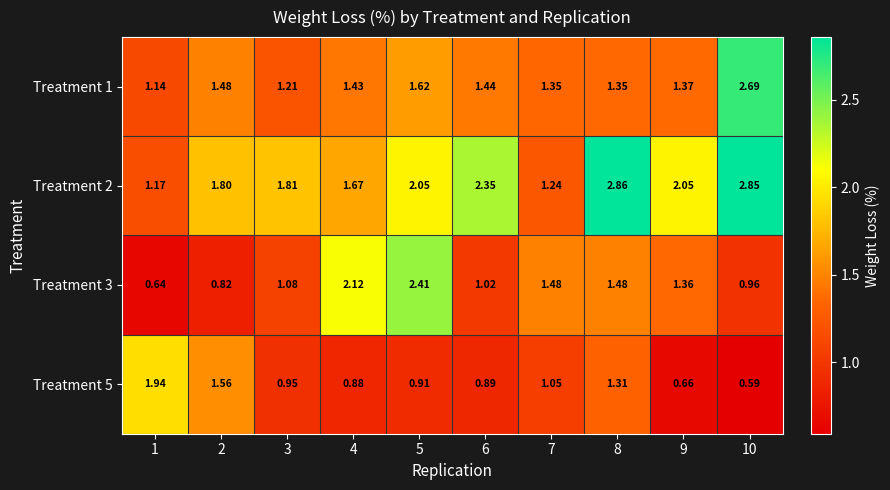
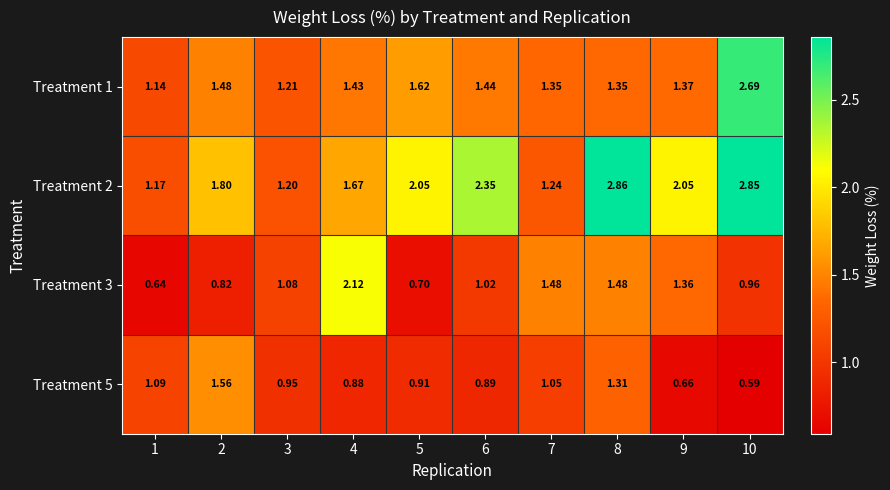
Treatment 2, 3: 1.81 -> 1.20
Treatment 3, 5: 2.41 -> 0.70
Treatment 5, 1: 1.94 -> 1.09
